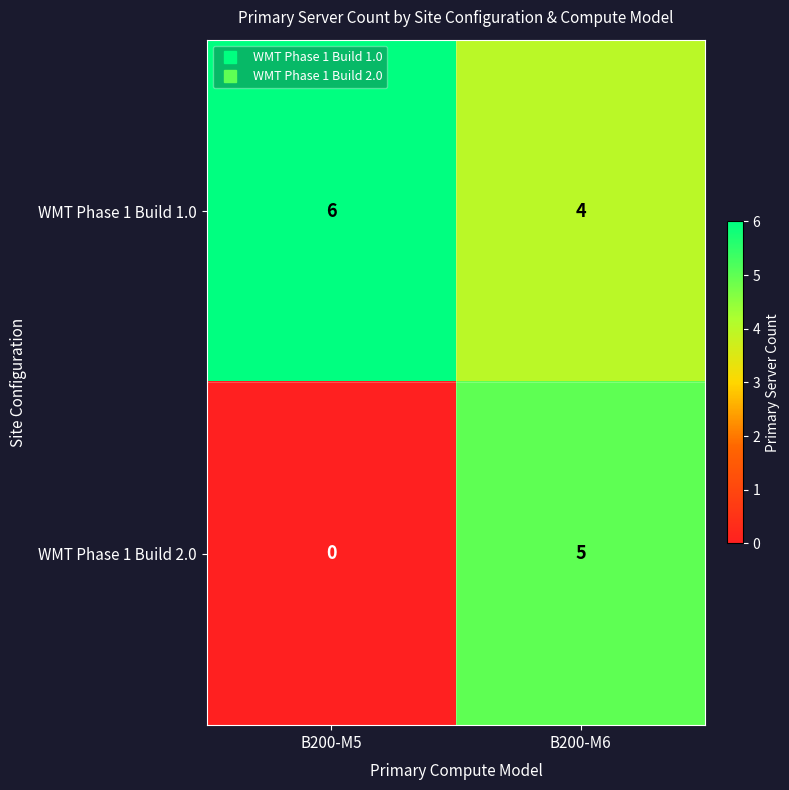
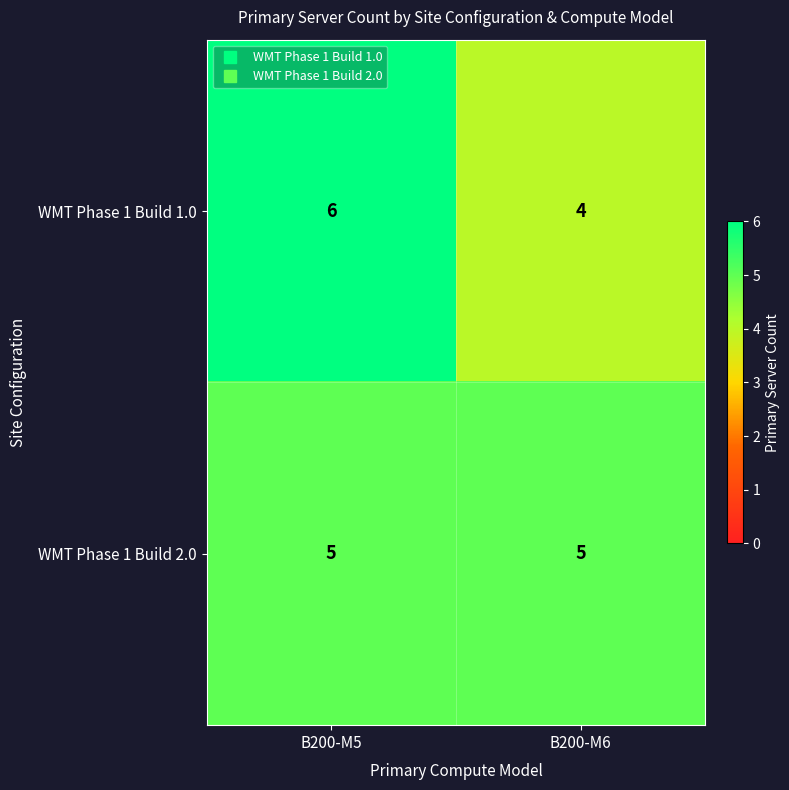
WMT Phase 1 Build 2.0, B200-M5: 0 -> 5
